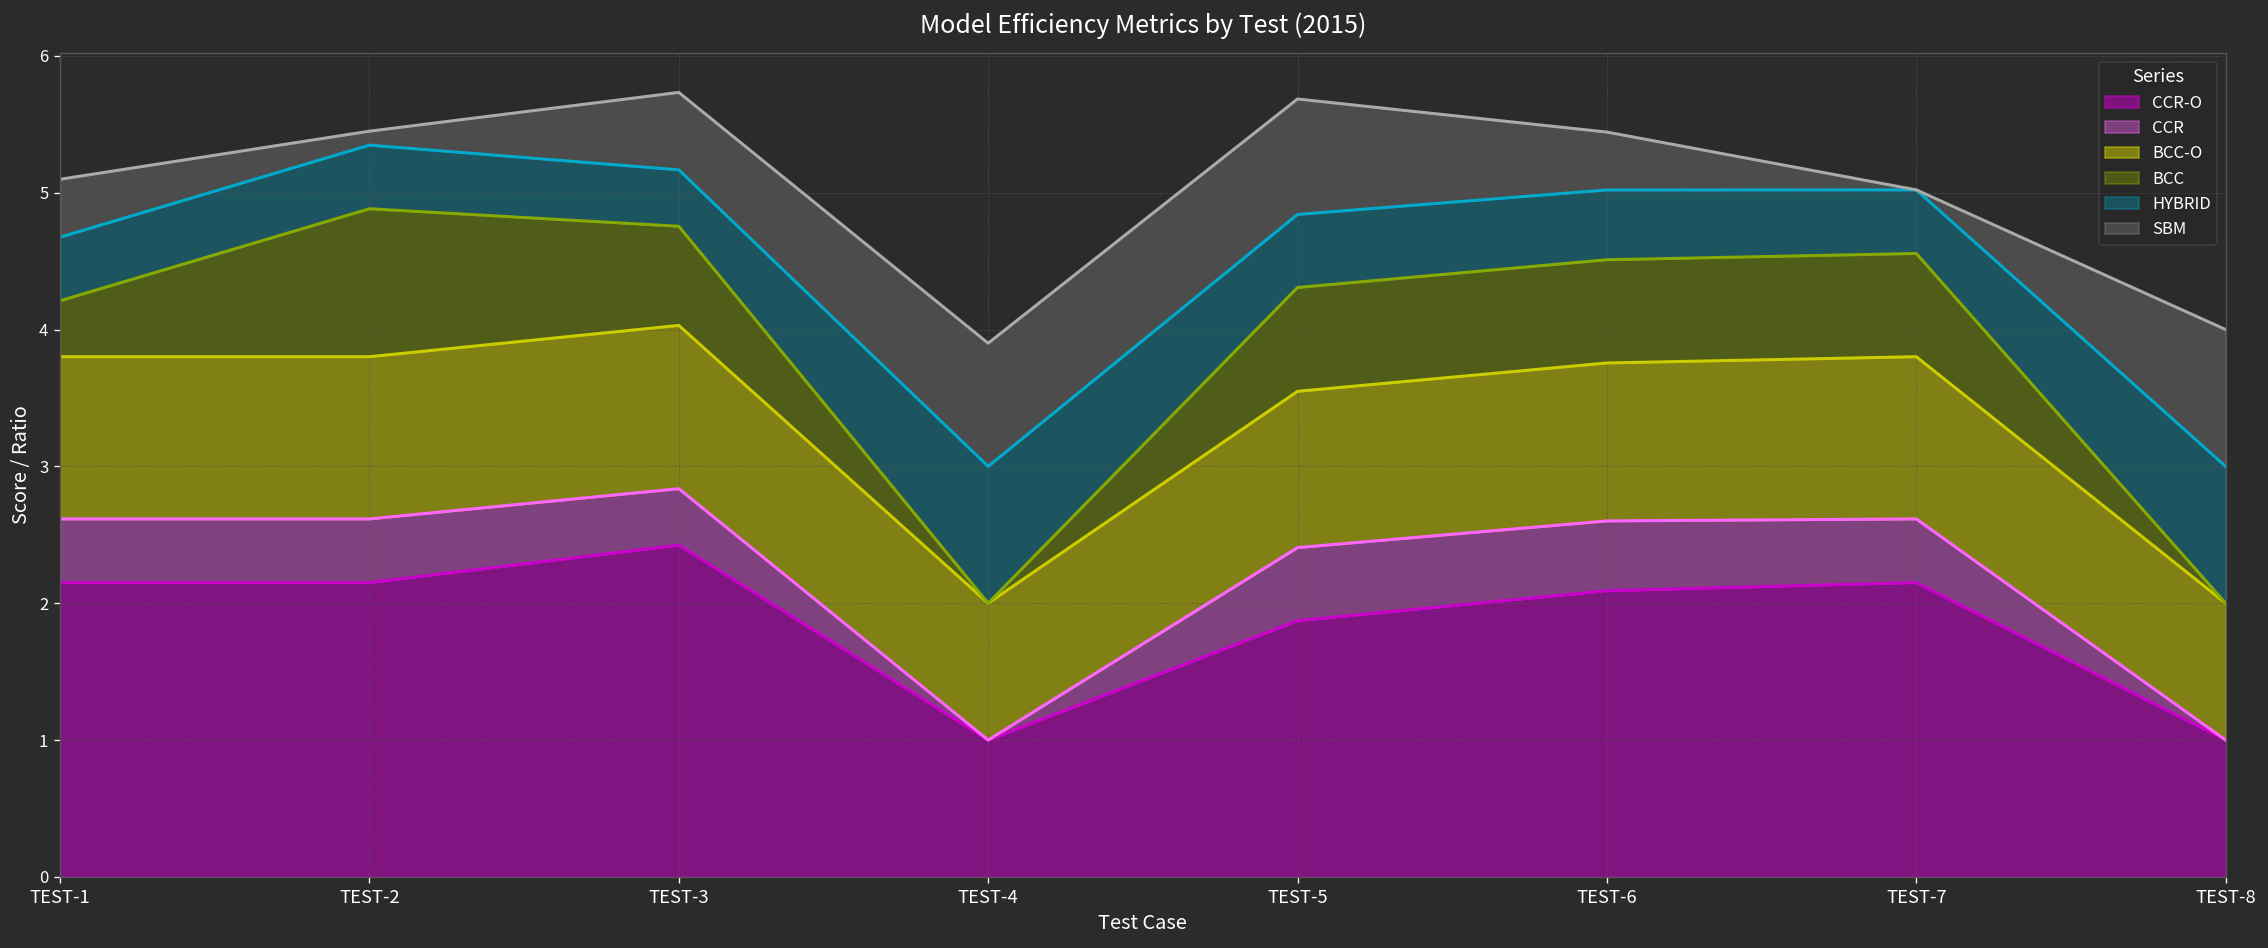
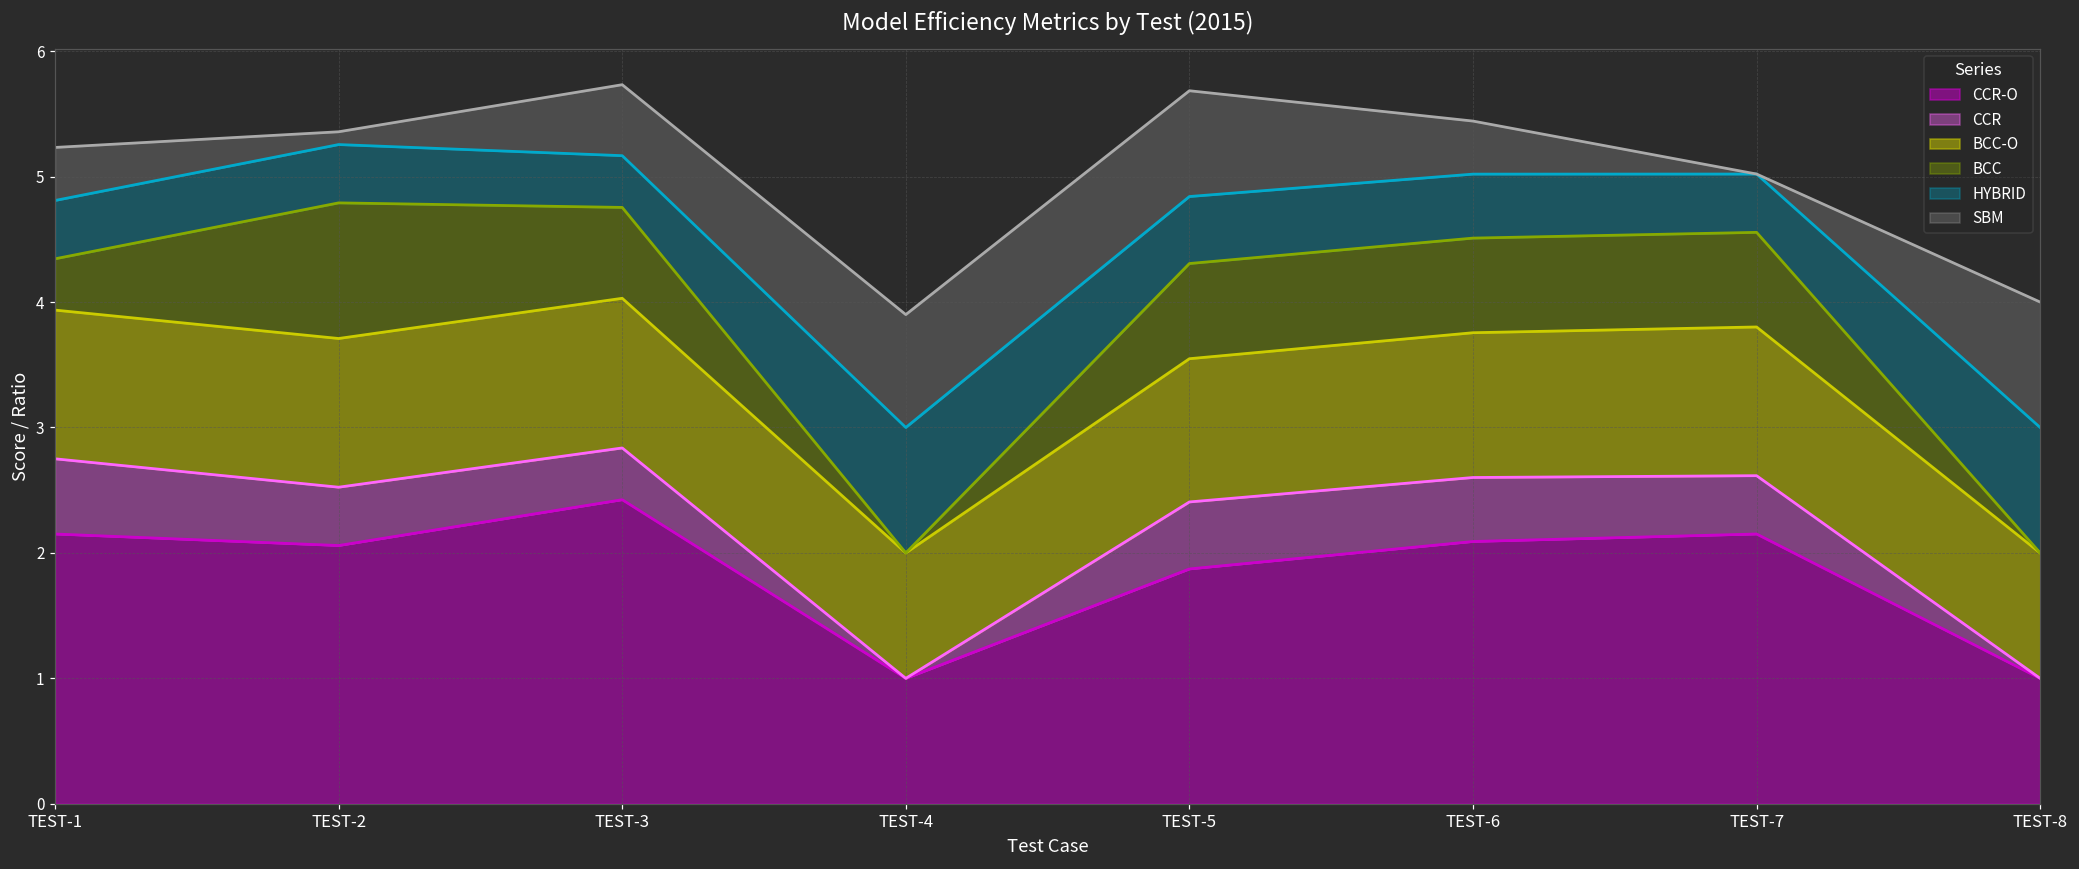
CCR, TEST-1: 0.46 -> 0.60
CCR-O, TEST-2: 2.15 -> 2.06
